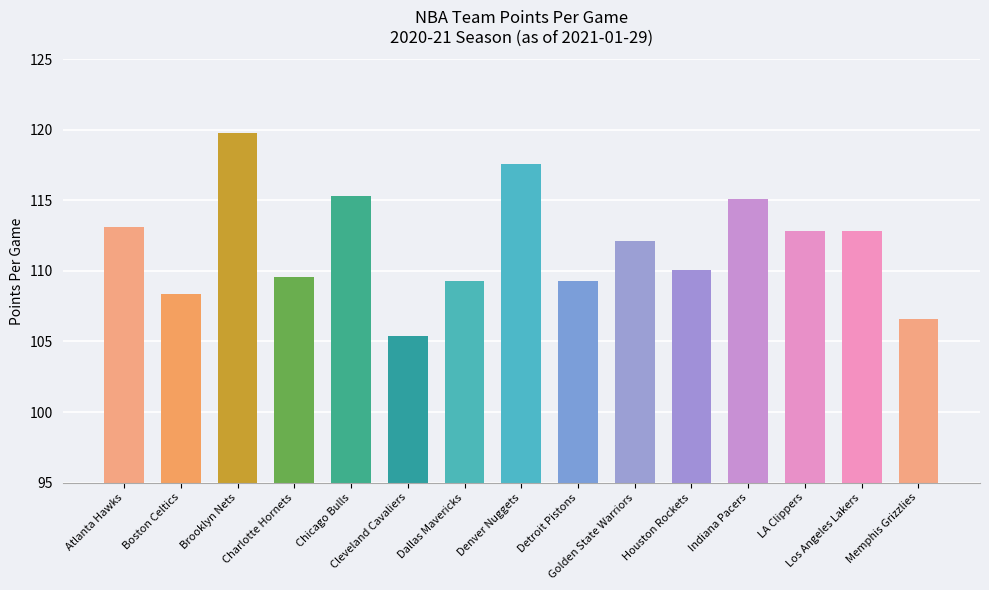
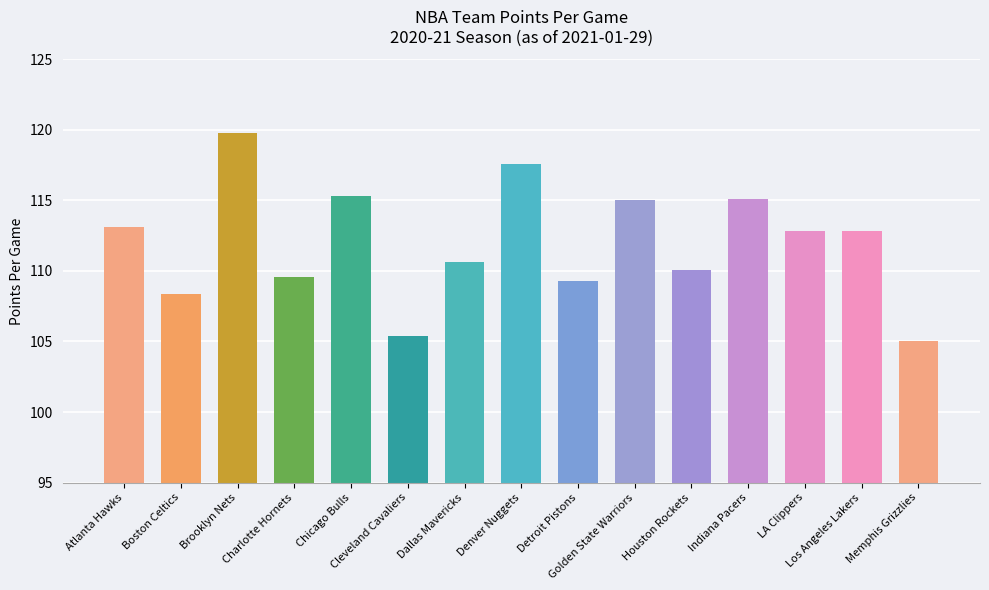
Dallas Mavericks: 109.3 -> 110.6
Golden State Warriors: 112.1 -> 115.0
Memphis Grizzlies: 106.6 -> 105.0
